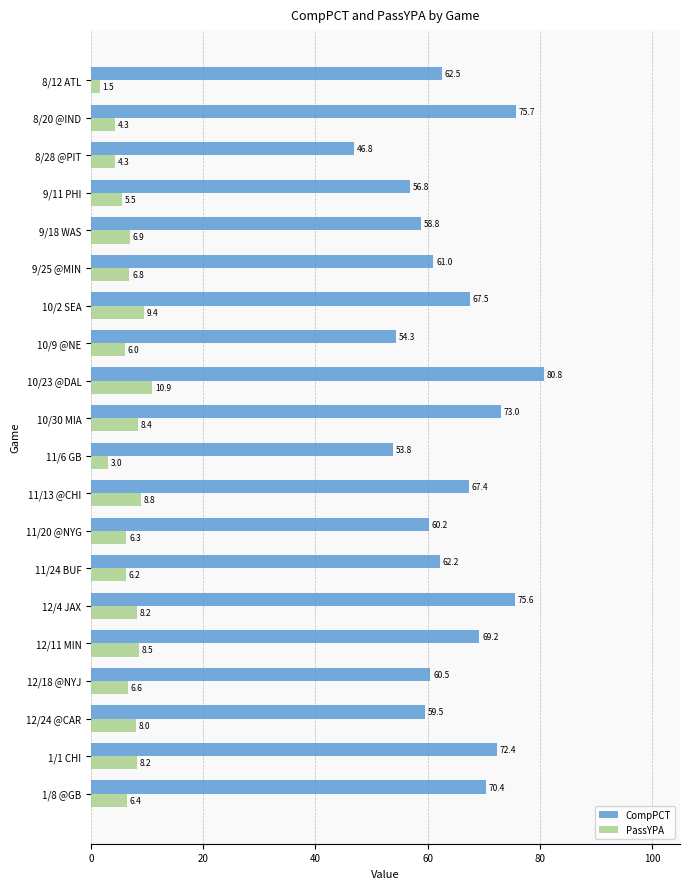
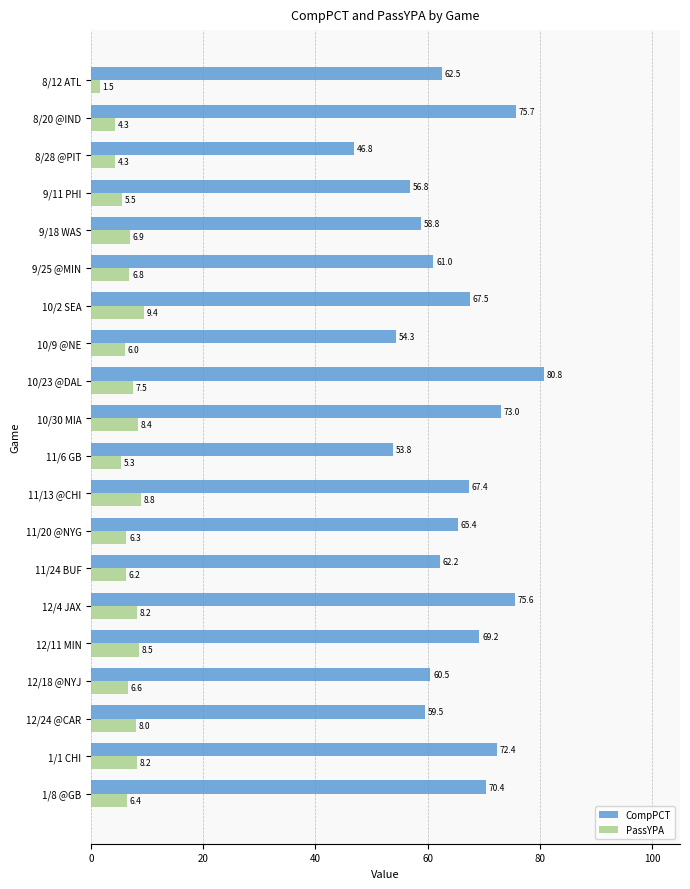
PassYPA, 10/23 @DAL: 10.9 -> 7.5
PassYPA, 11/6 GB: 3.0 -> 5.3
CompPCT, 11/20 @NYG: 60.2 -> 65.4
